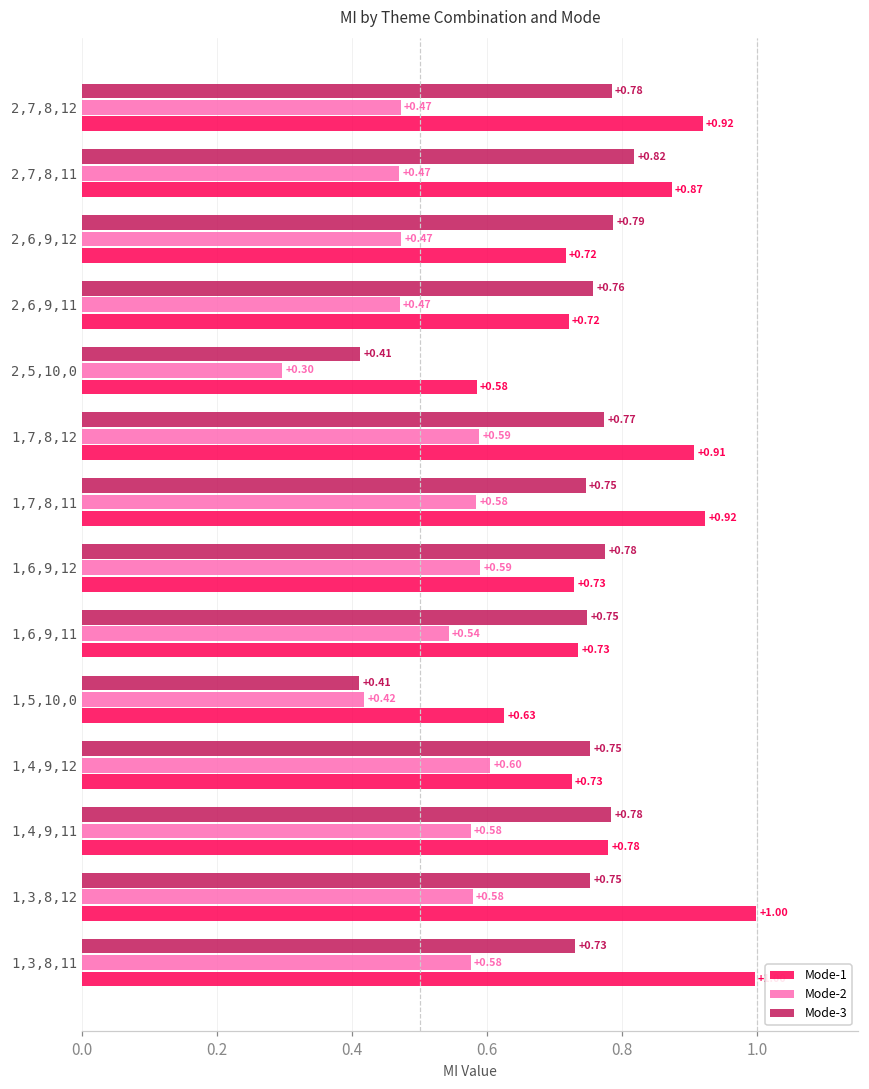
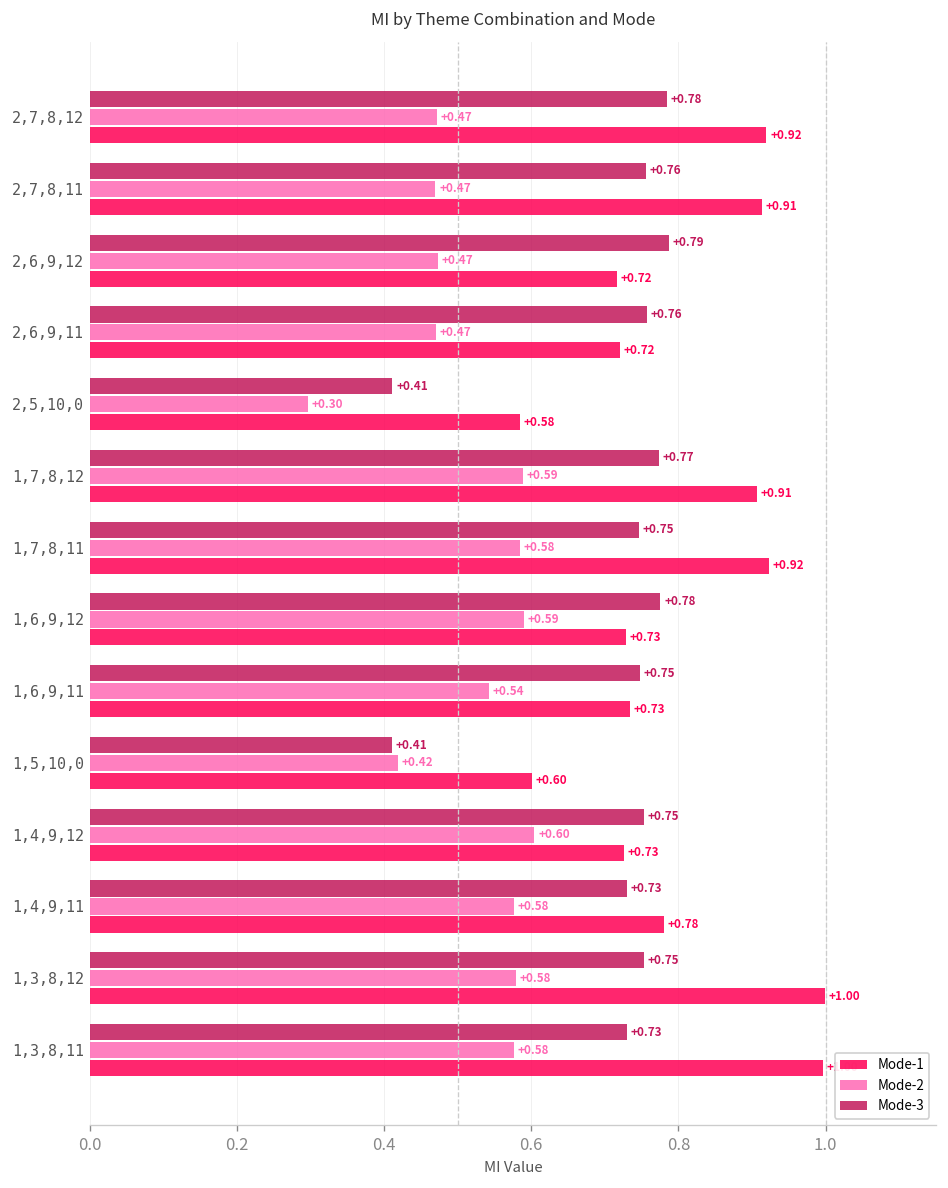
Mode-3, 2,7,8,11: +0.82 -> +0.76
Mode-1, 2,7,8,11: +0.87 -> +0.91
Mode-1, 1,5,10,0: +0.63 -> +0.60
Mode-3, 1,4,9,11: +0.78 -> +0.73
